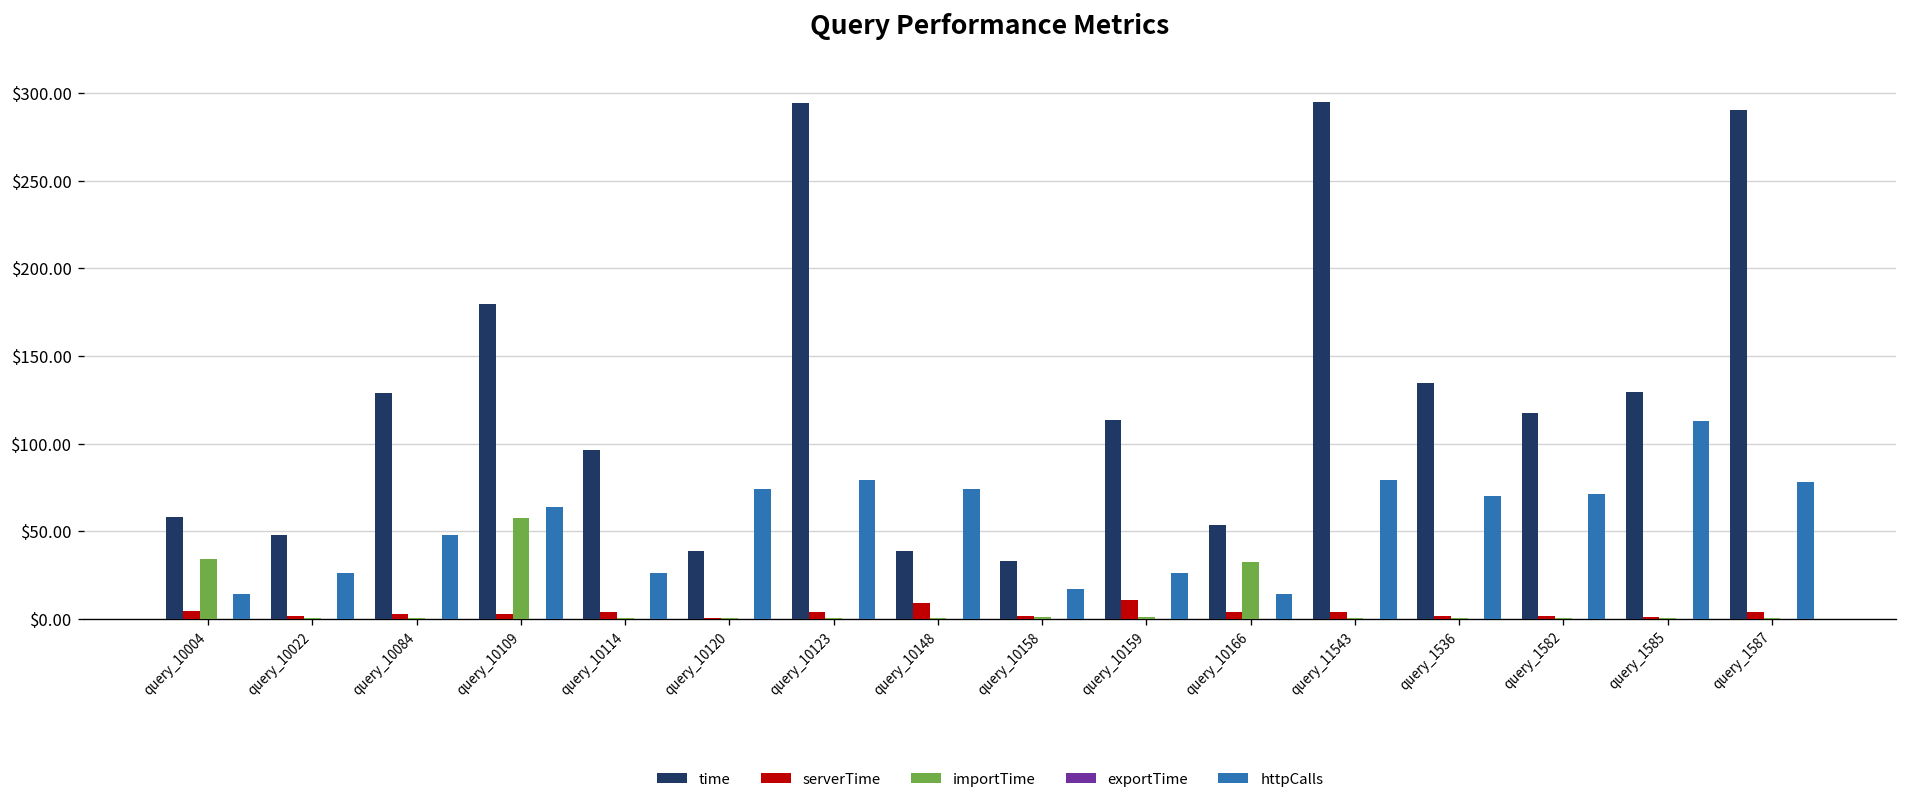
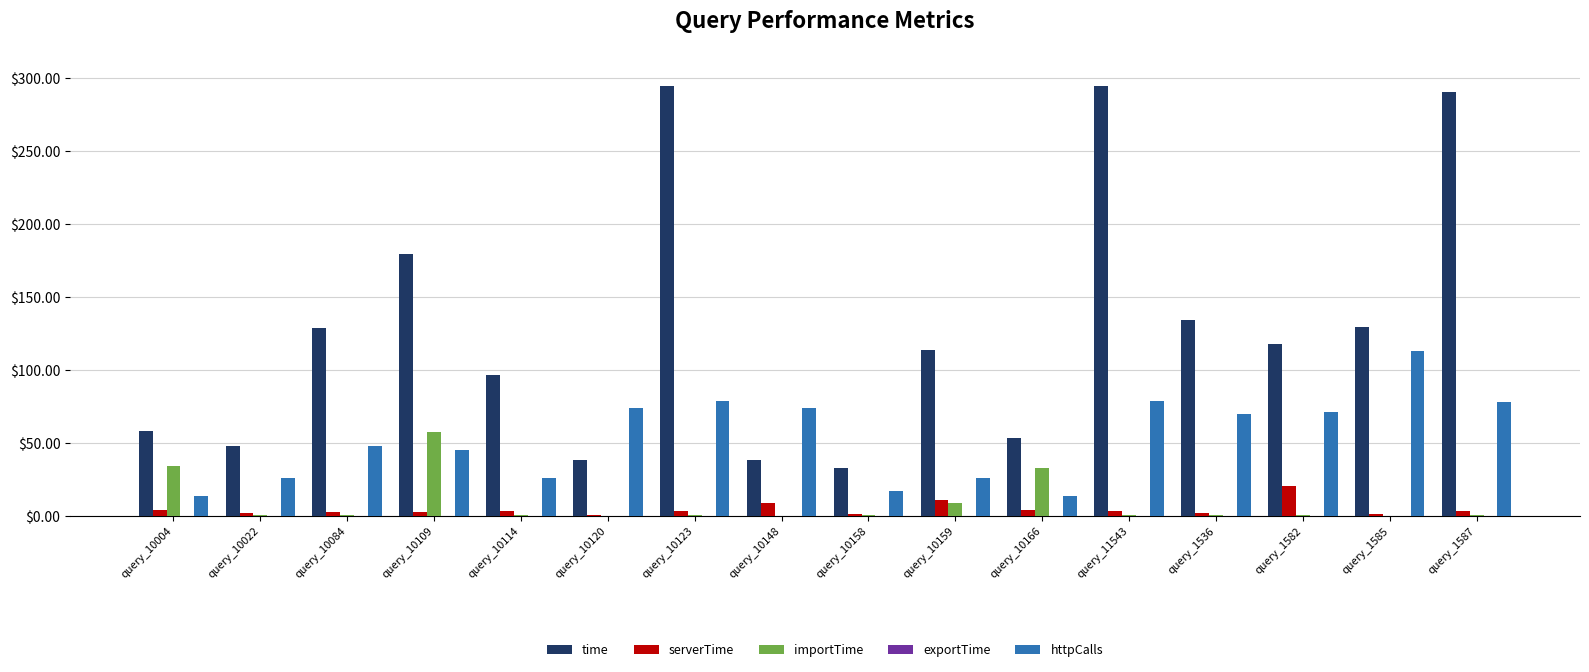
httpCalls, query_10109: $64 -> $45
importTime, query_10159: $1 -> $9
serverTime, query_1582: $2 -> $21
